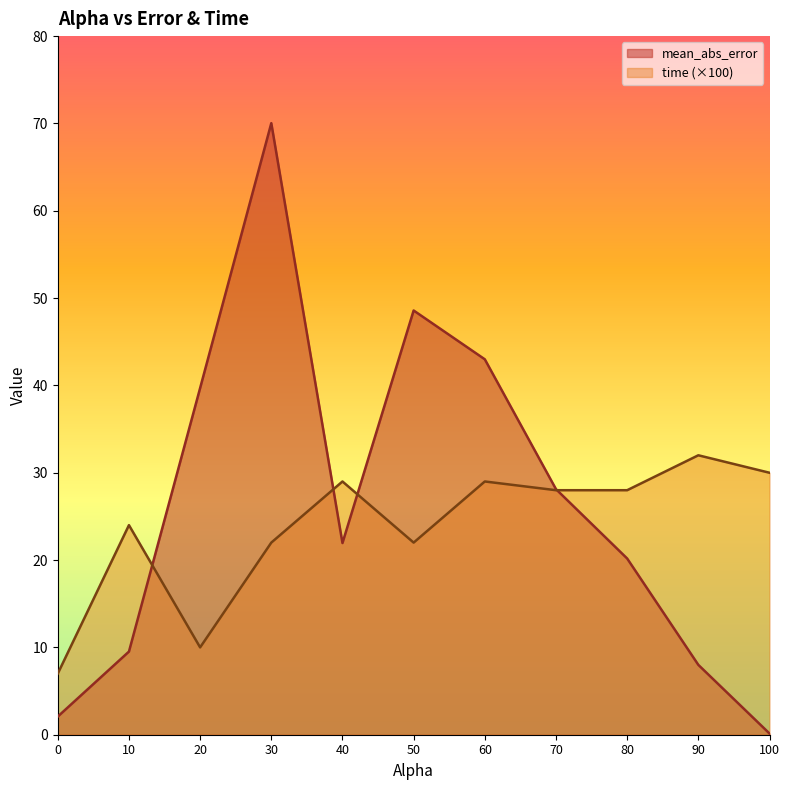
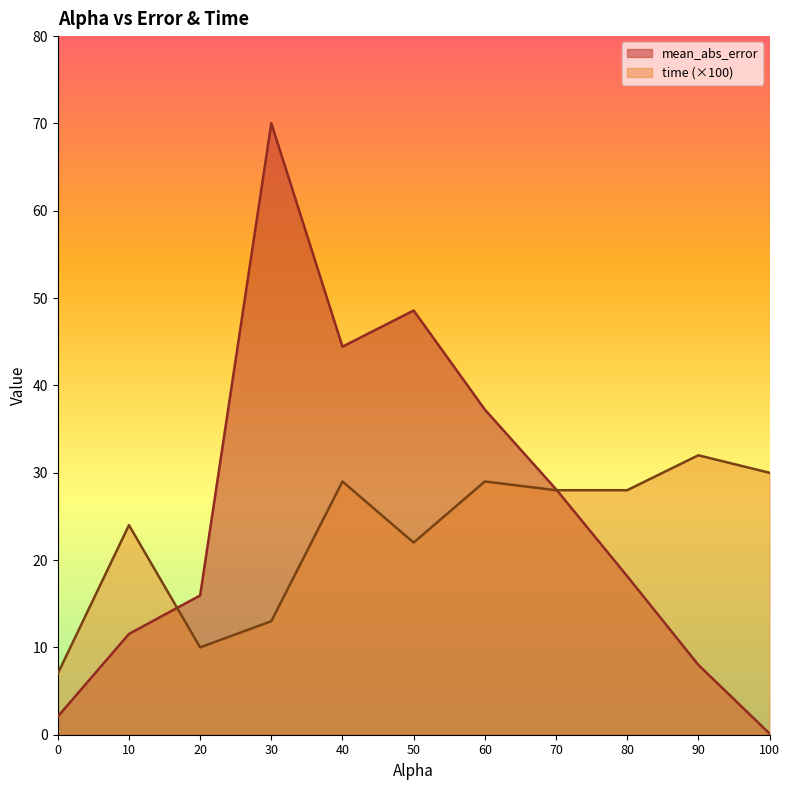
mean_abs_error, 10: 10 -> 12
mean_abs_error, 20: 40 -> 16
time (×100), 30: 22 -> 13
mean_abs_error, 40: 22 -> 44
mean_abs_error, 60: 43 -> 37
mean_abs_error, 80: 20 -> 18
